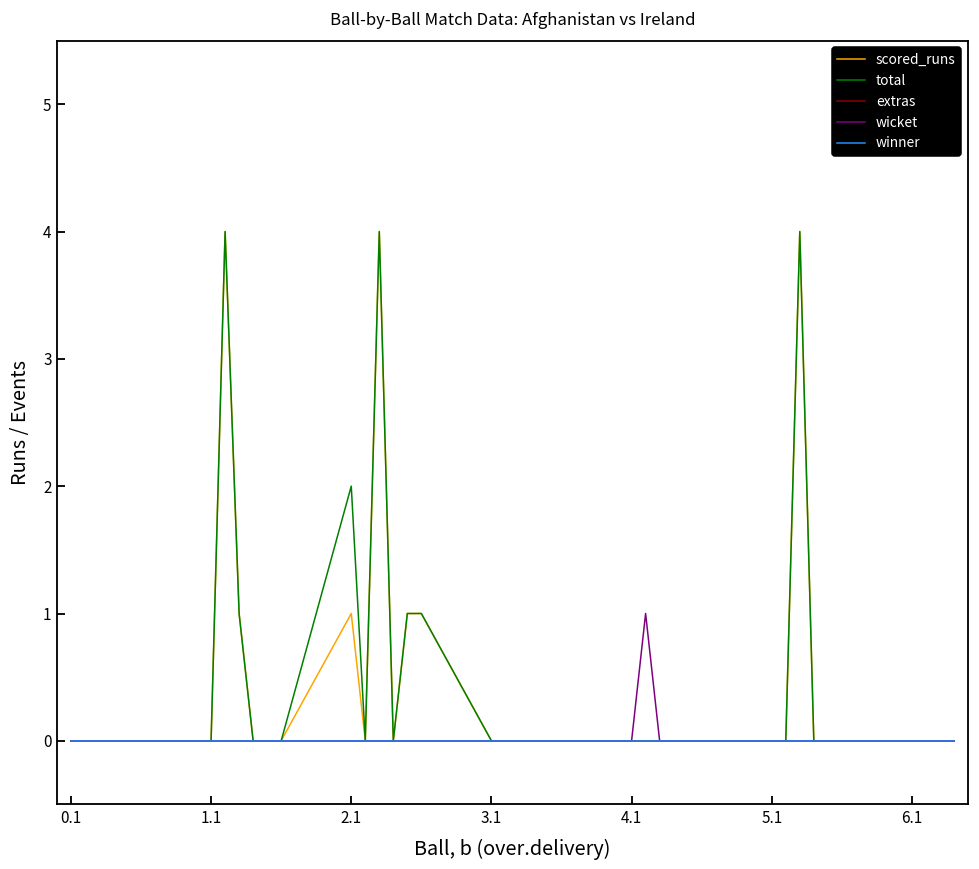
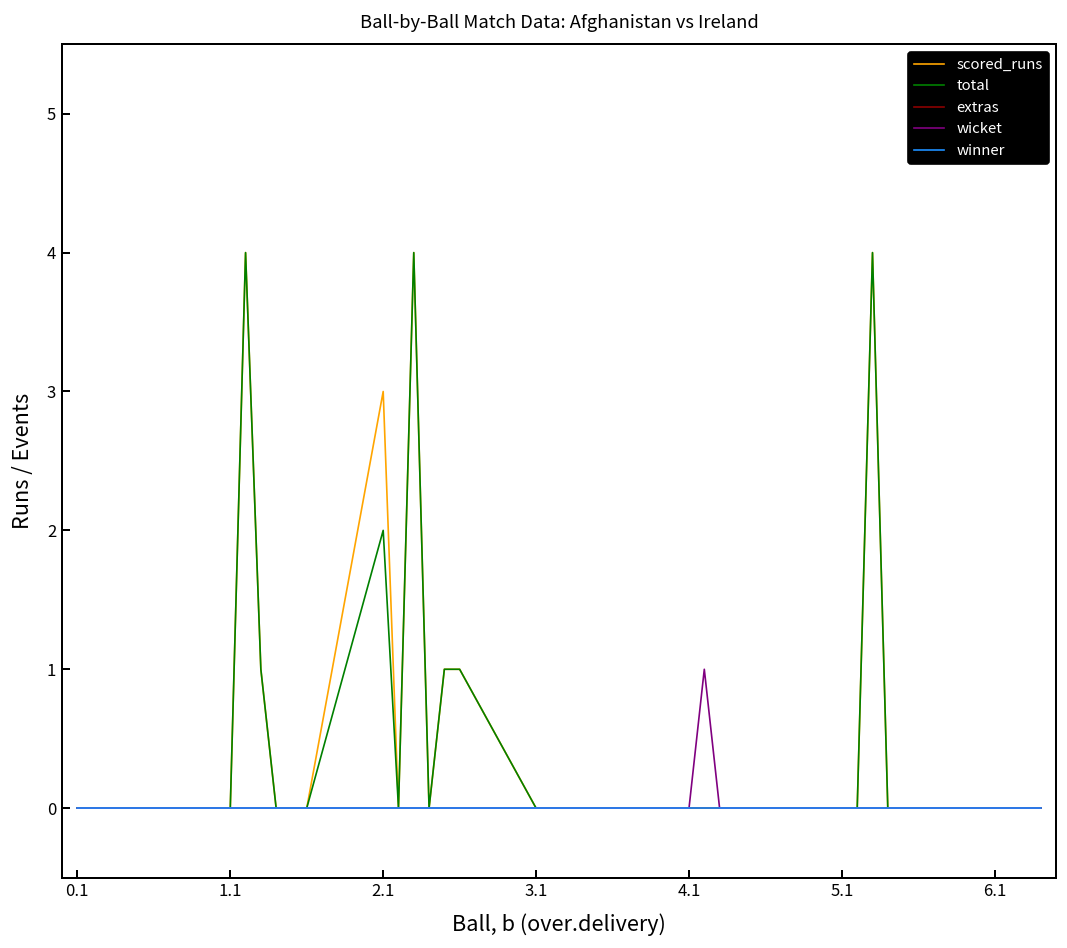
scored_runs, 2.1: 1 -> 3
